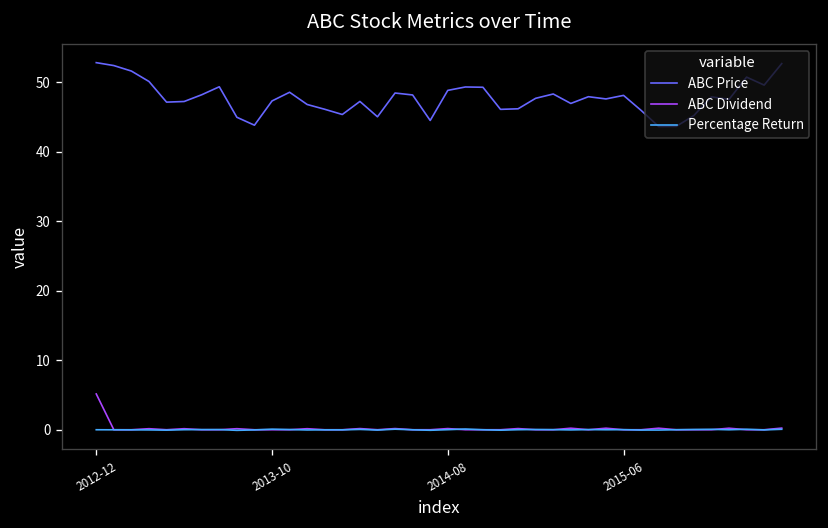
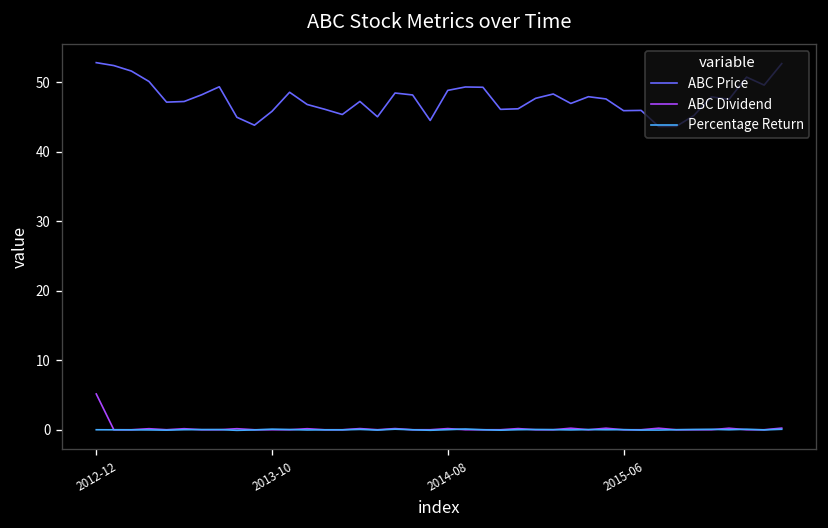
ABC Price, 2013-10: 47 -> 46
ABC Price, 2015-06: 48 -> 46
